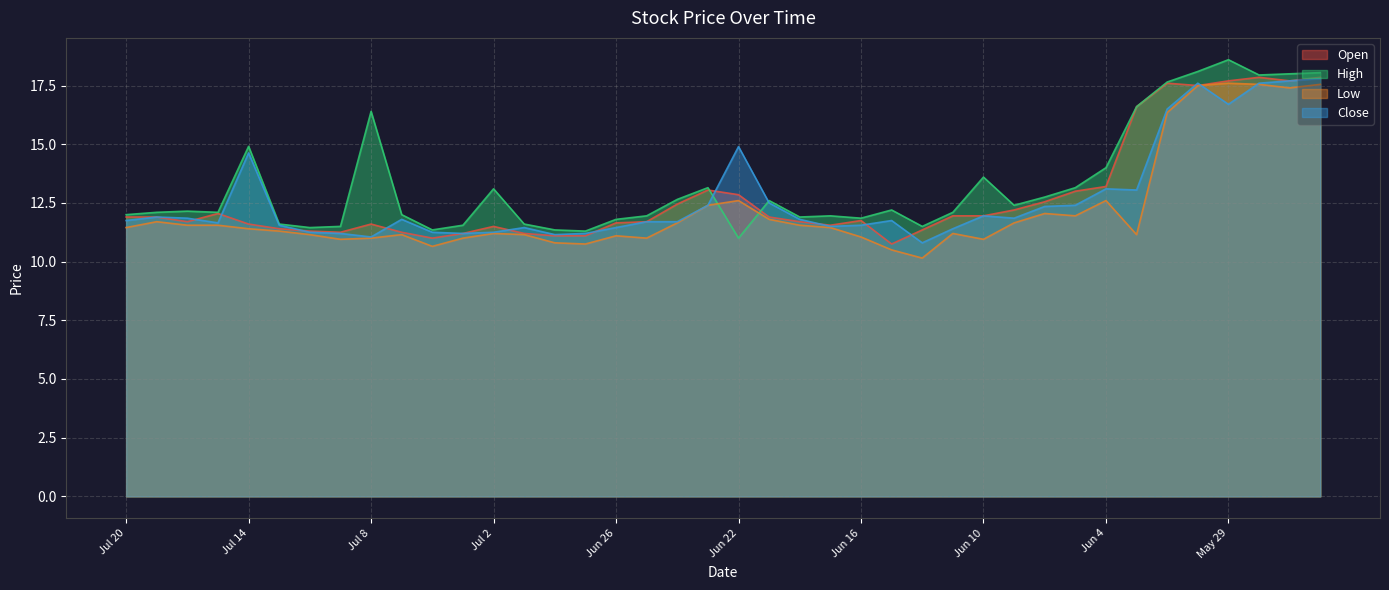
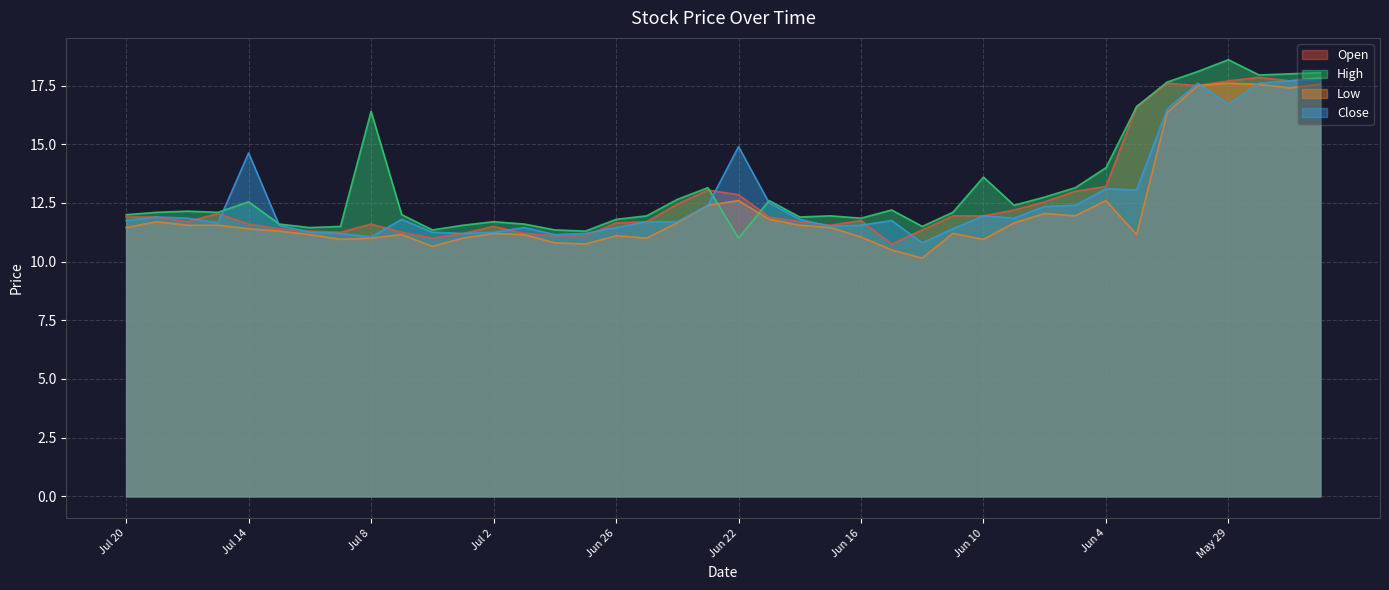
High, Jul 14: 14.9 -> 12.6
High, Jul 2: 13.1 -> 11.7
